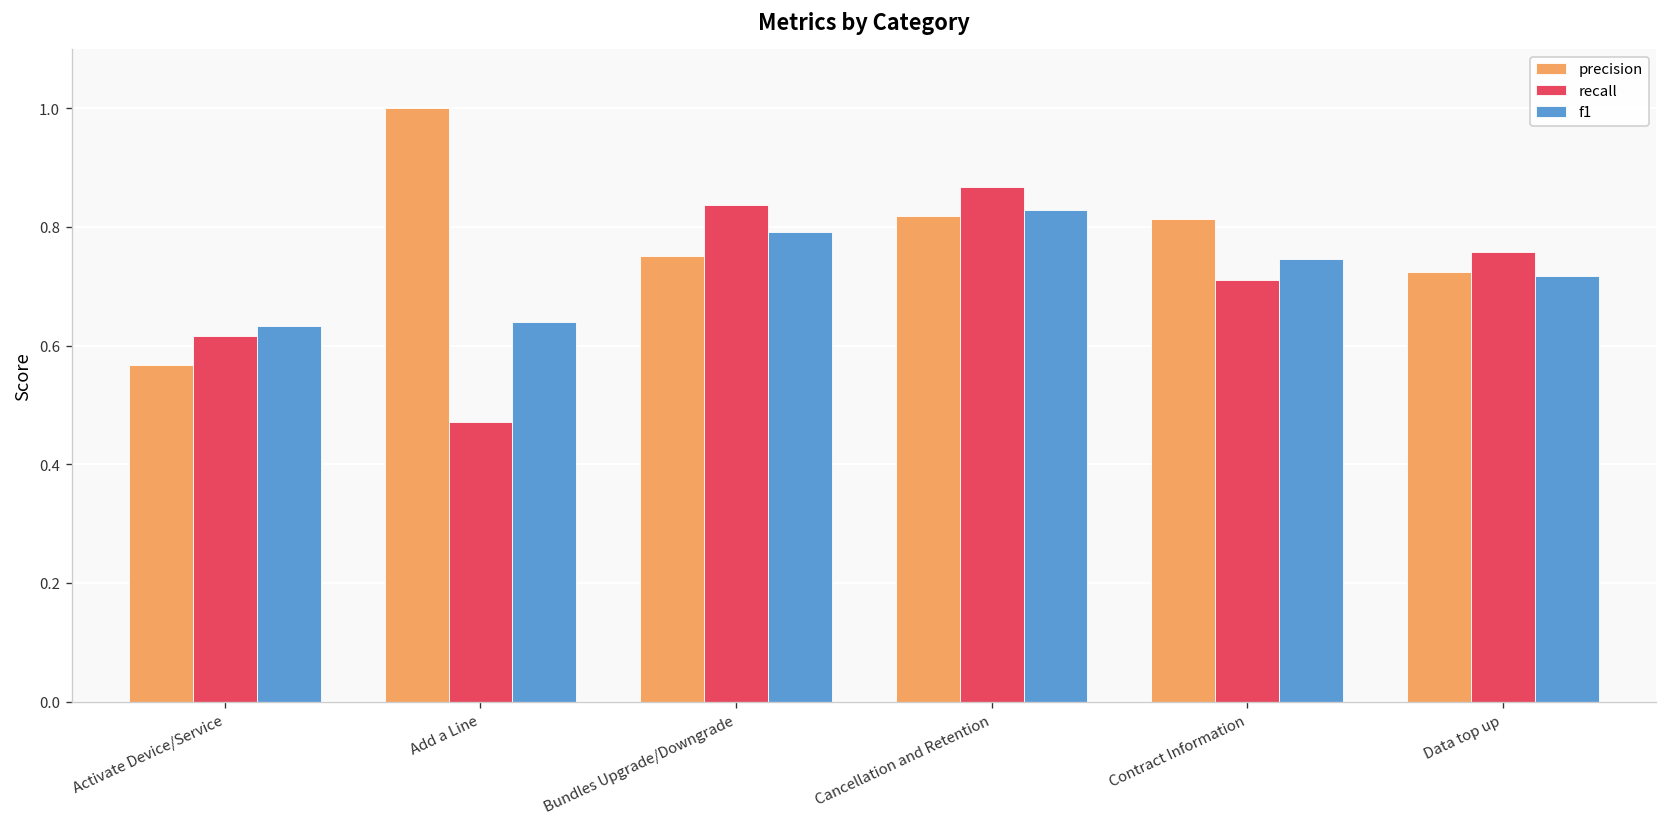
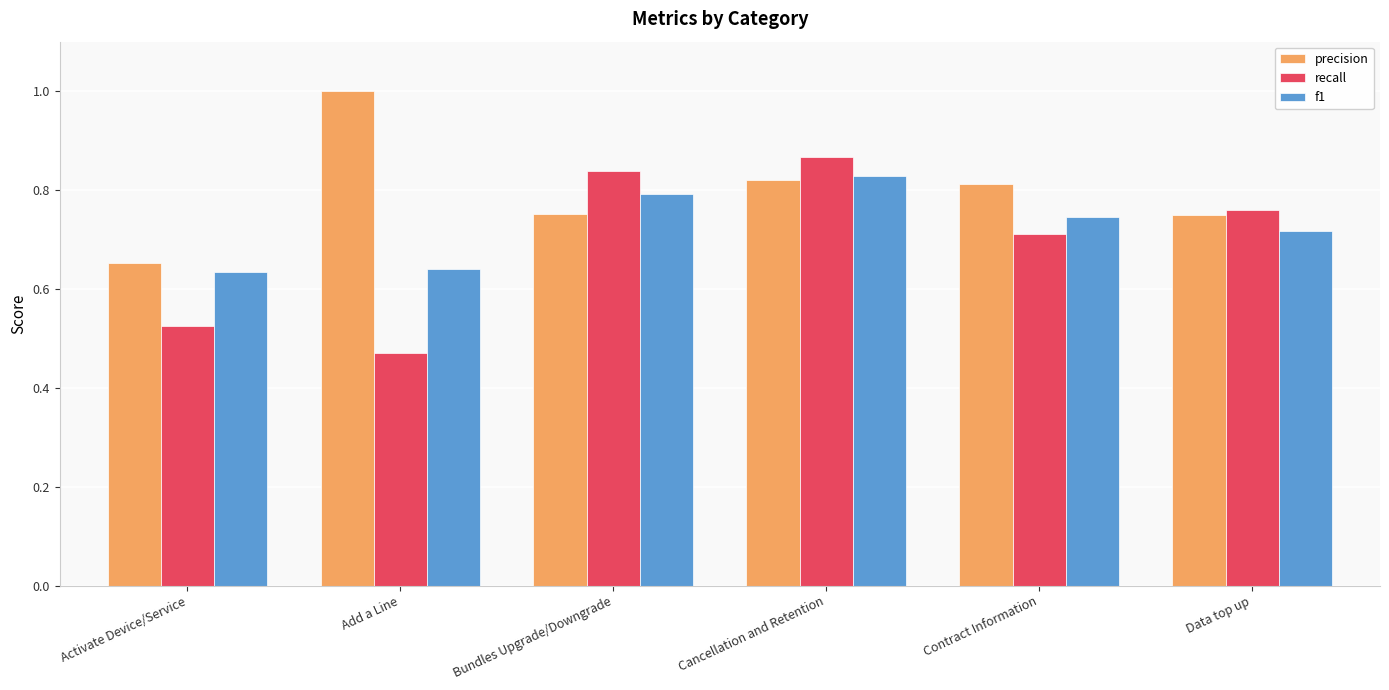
precision, Activate Device/Service: 0.57 -> 0.65
recall, Activate Device/Service: 0.62 -> 0.52
precision, Data top up: 0.72 -> 0.75
